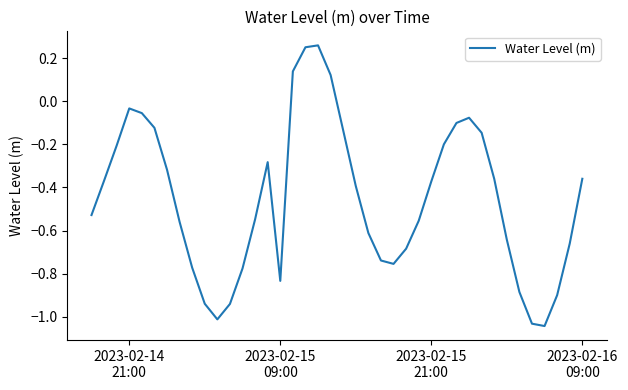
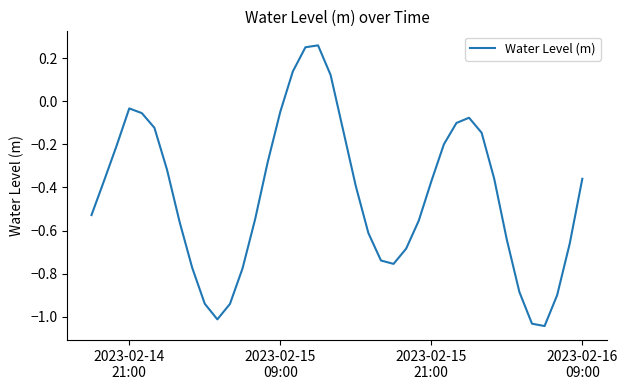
2023-02-15 09:00: -0.83 -> -0.05
